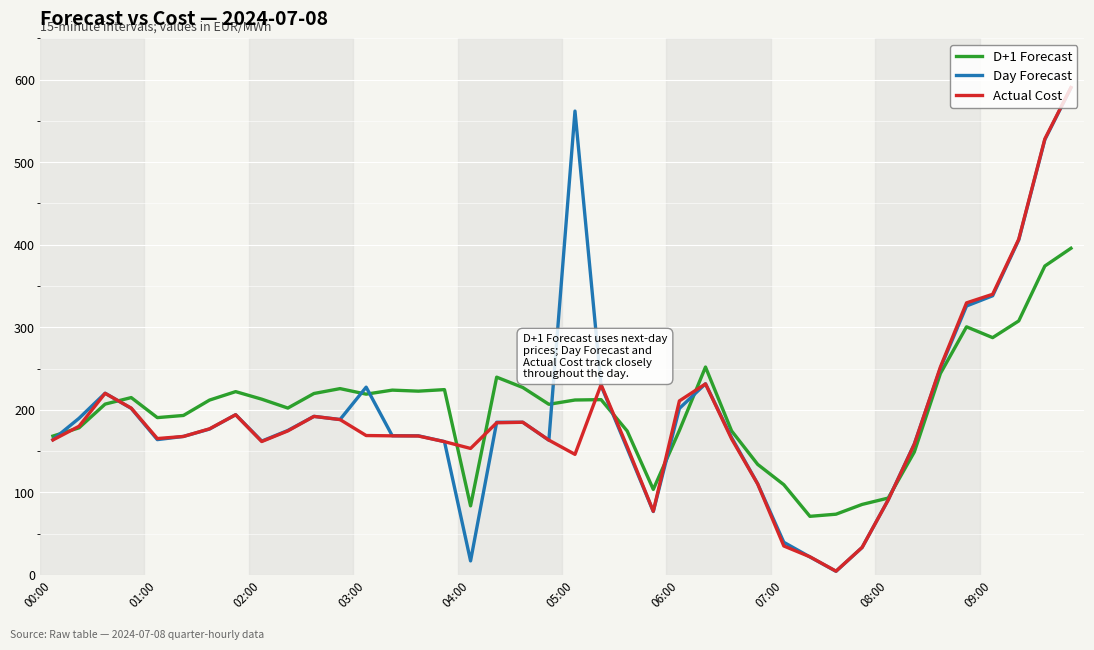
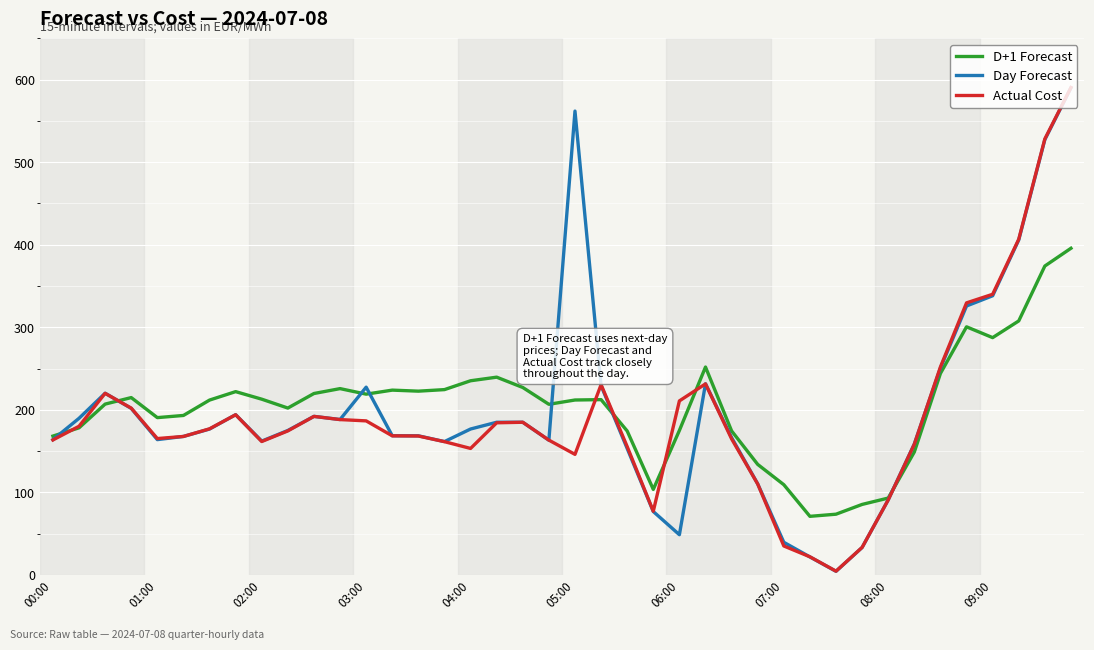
Actual Cost, 03:00: 170 -> 190
D+1 Forecast, 04:00: 80 -> 240
Day Forecast, 04:00: 20 -> 180
Day Forecast, 06:00: 200 -> 50
